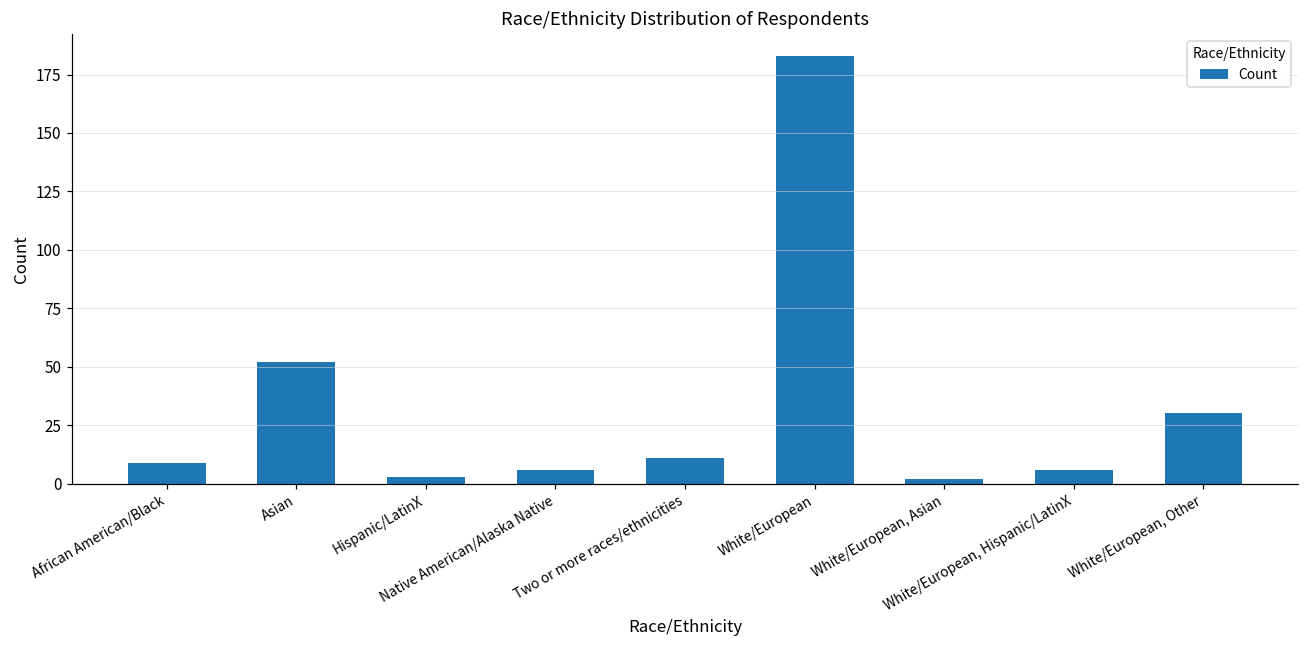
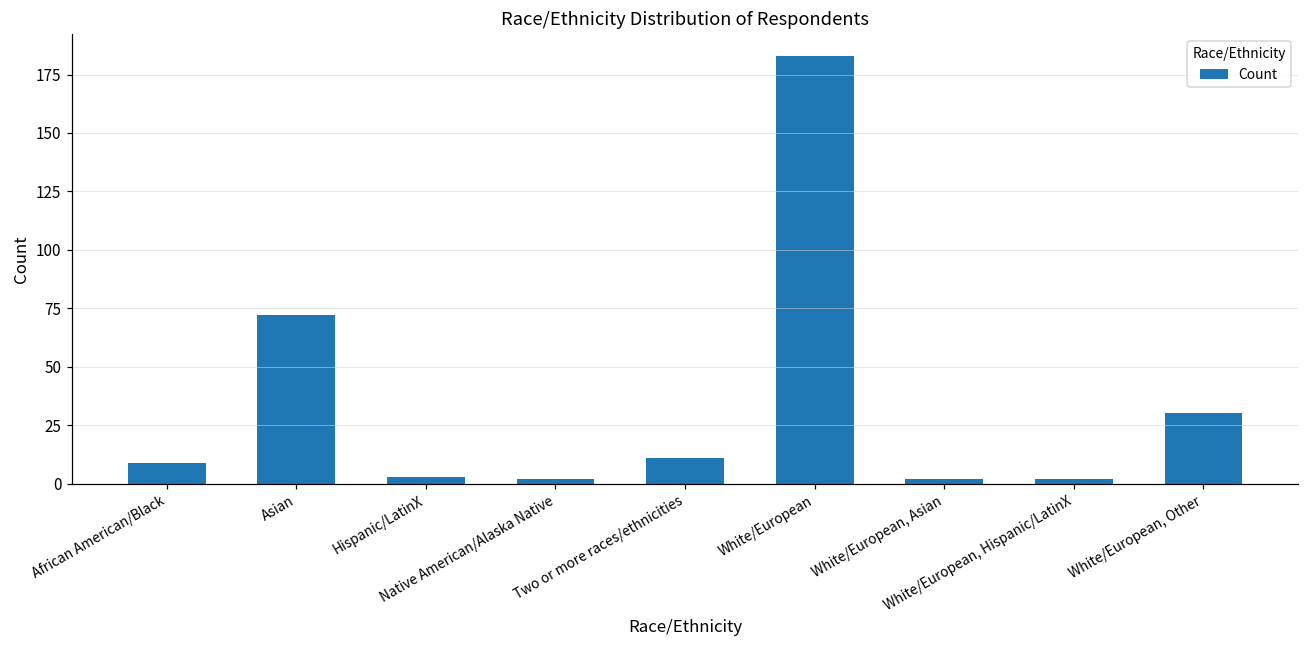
Asian: 52 -> 72
Native American/Alaska Native: 6 -> 2
White/European, Hispanic/LatinX: 6 -> 2
